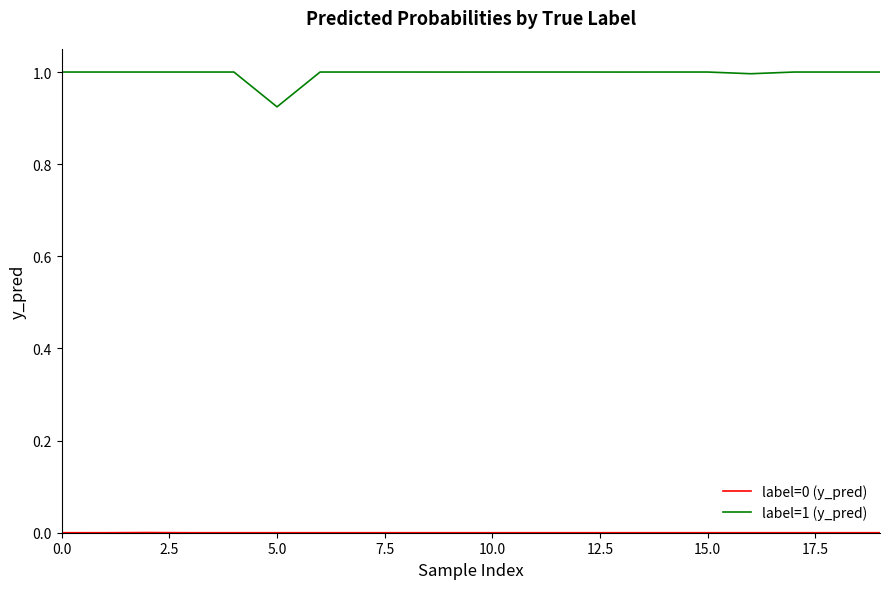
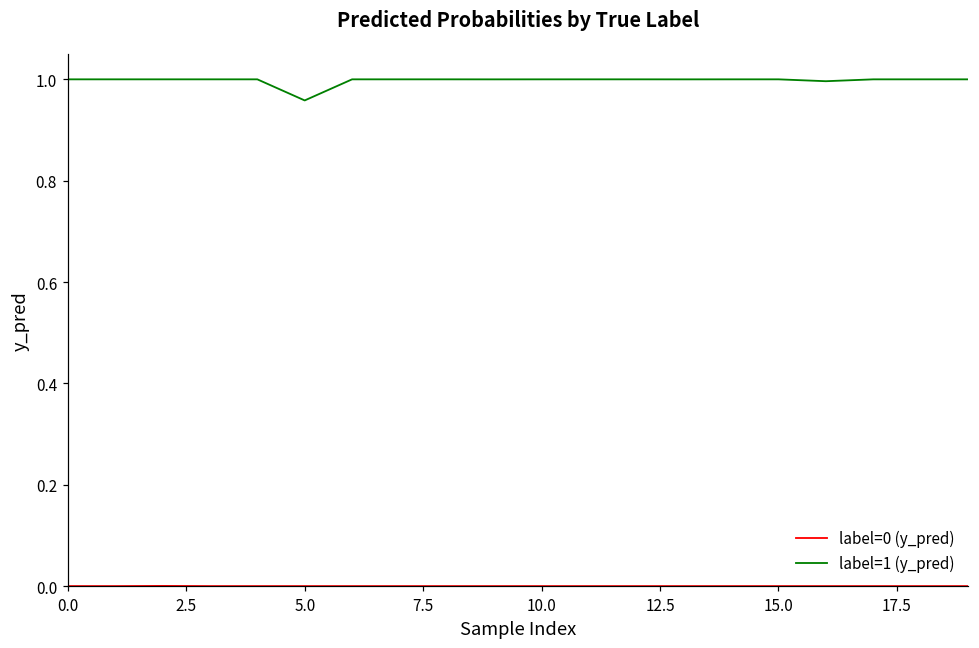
label=1 (y_pred), 5.0: 0.92 -> 0.96
